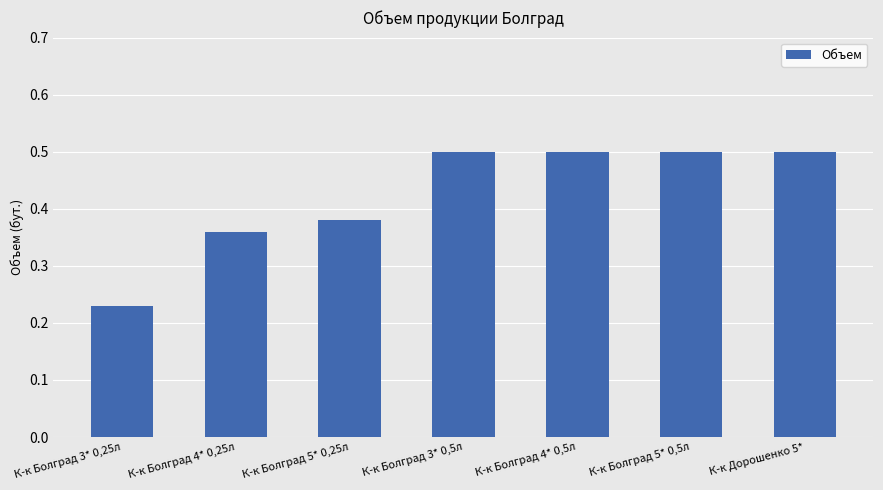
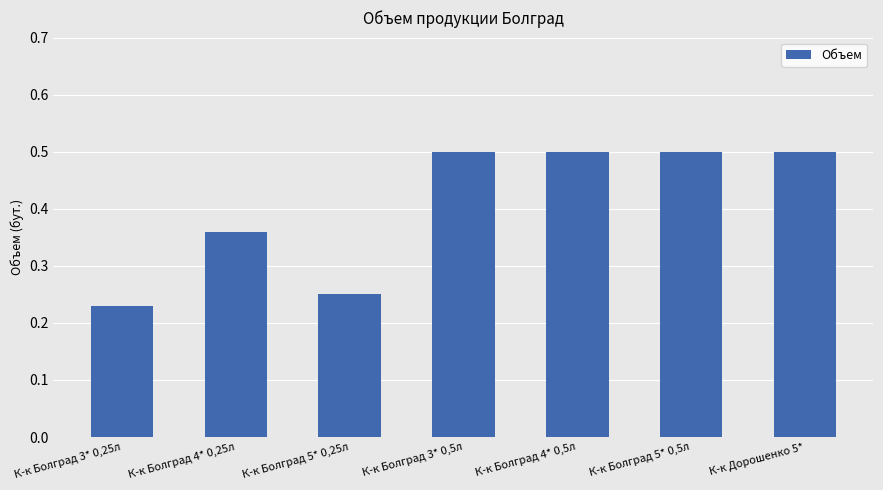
К-к Болград 5* 0,25л: 0.38 -> 0.25
